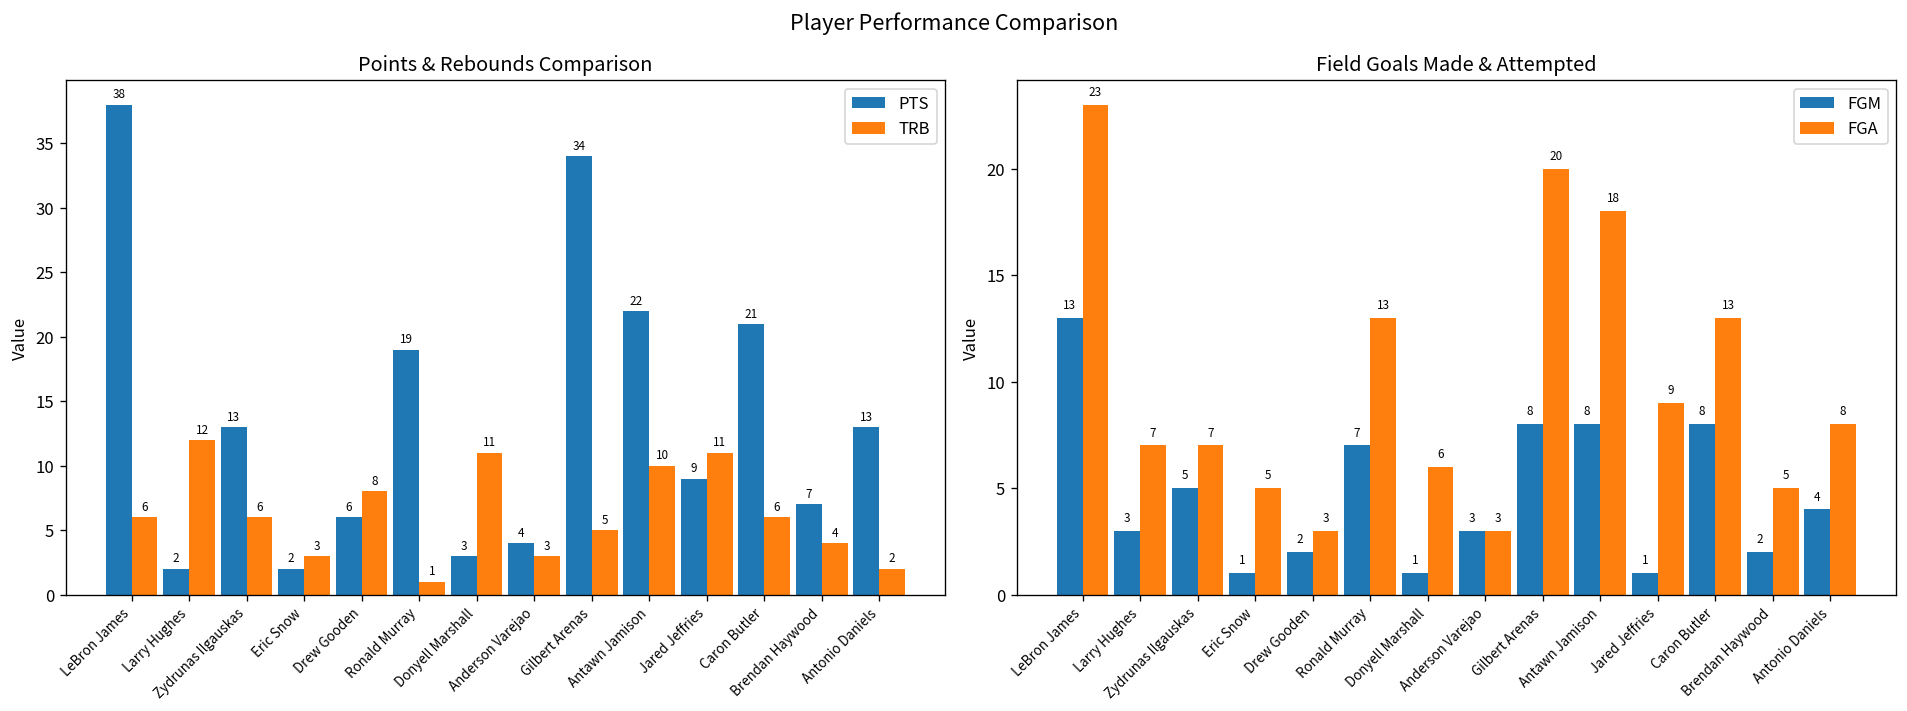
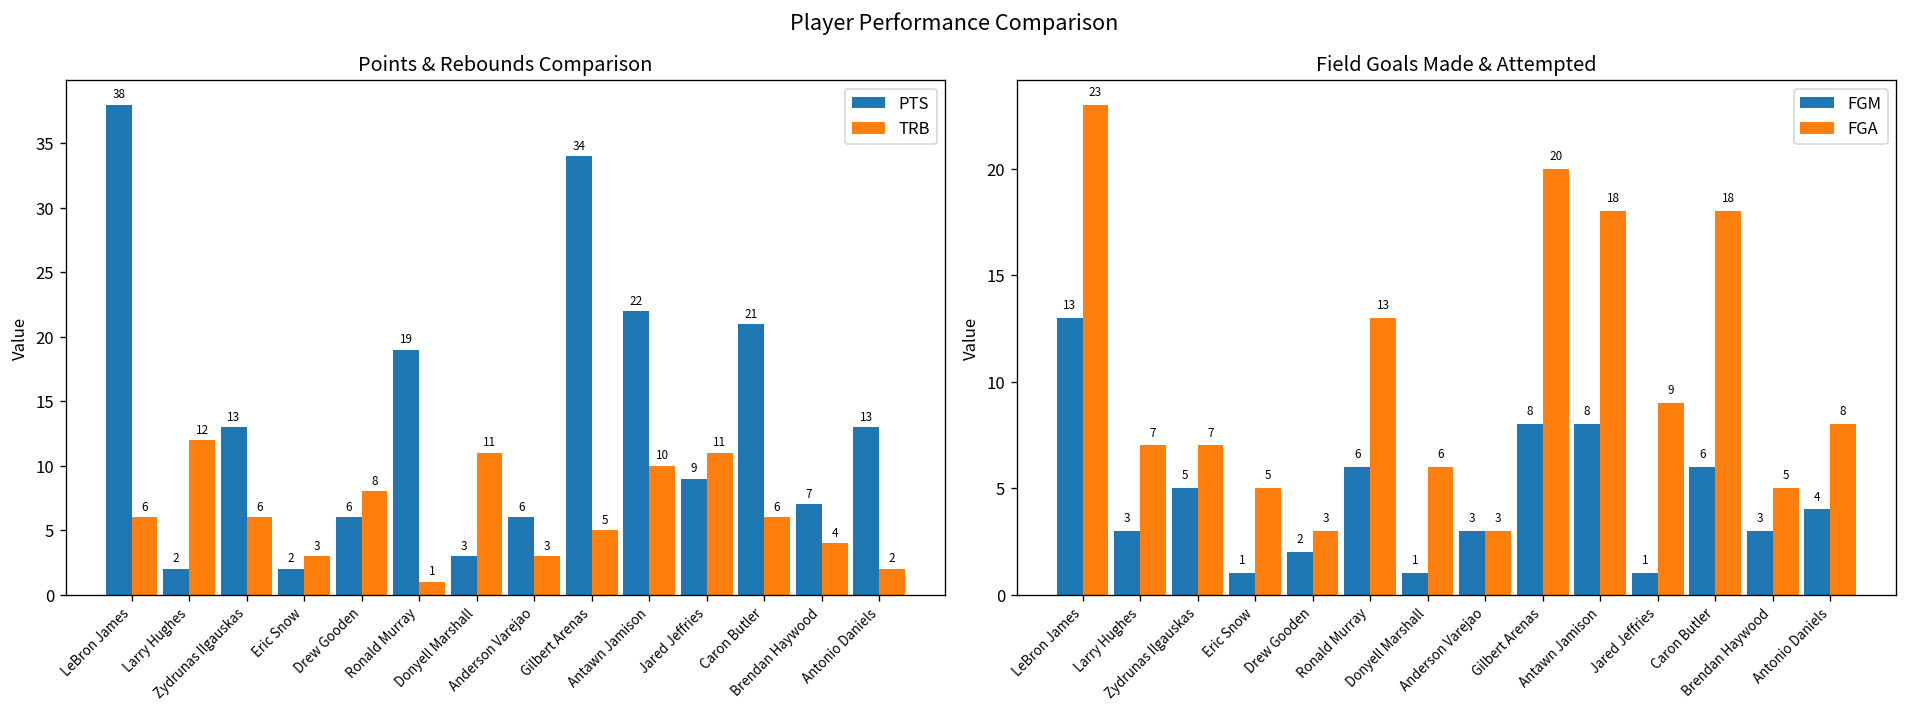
Points & Rebounds Comparison, PTS, Anderson Varejao: 4 -> 6
Field Goals Made & Attempted, FGM, Ronald Murray: 7 -> 6
Field Goals Made & Attempted, FGM, Caron Butler: 8 -> 6
Field Goals Made & Attempted, FGA, Caron Butler: 13 -> 18
Field Goals Made & Attempted, FGM, Brendan Haywood: 2 -> 3
